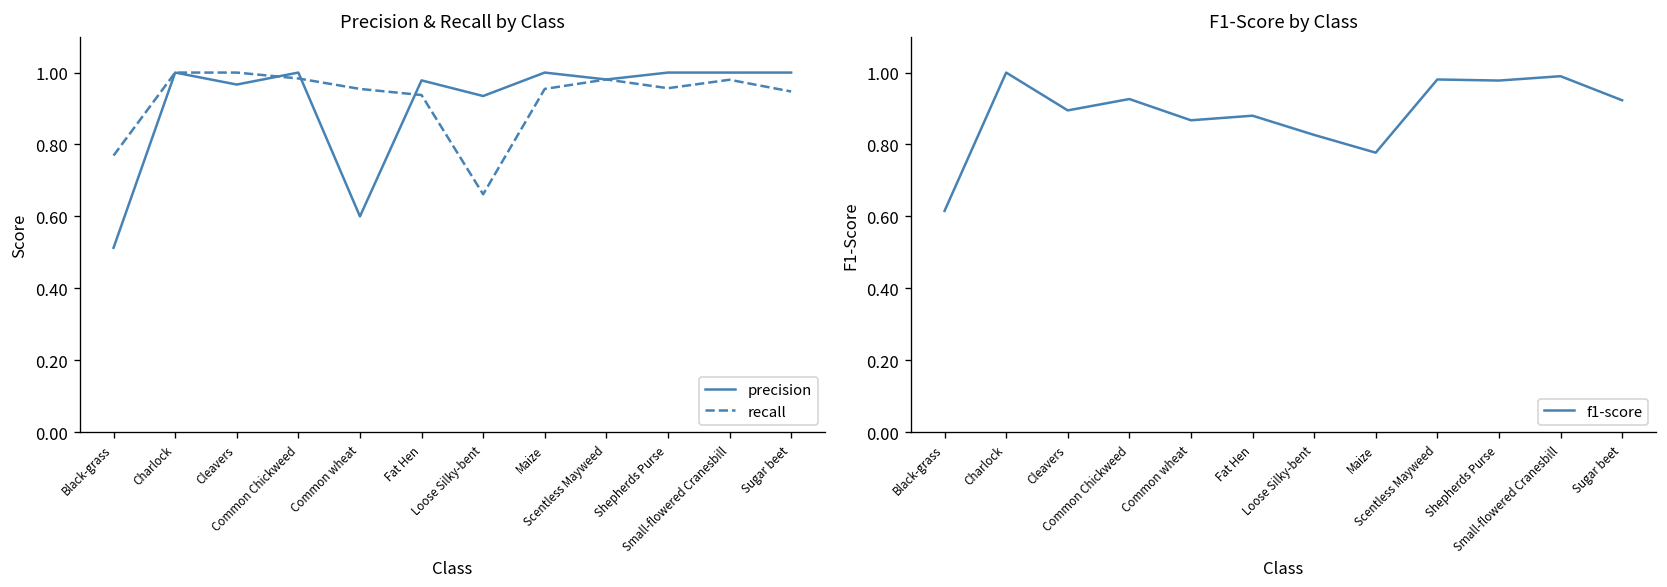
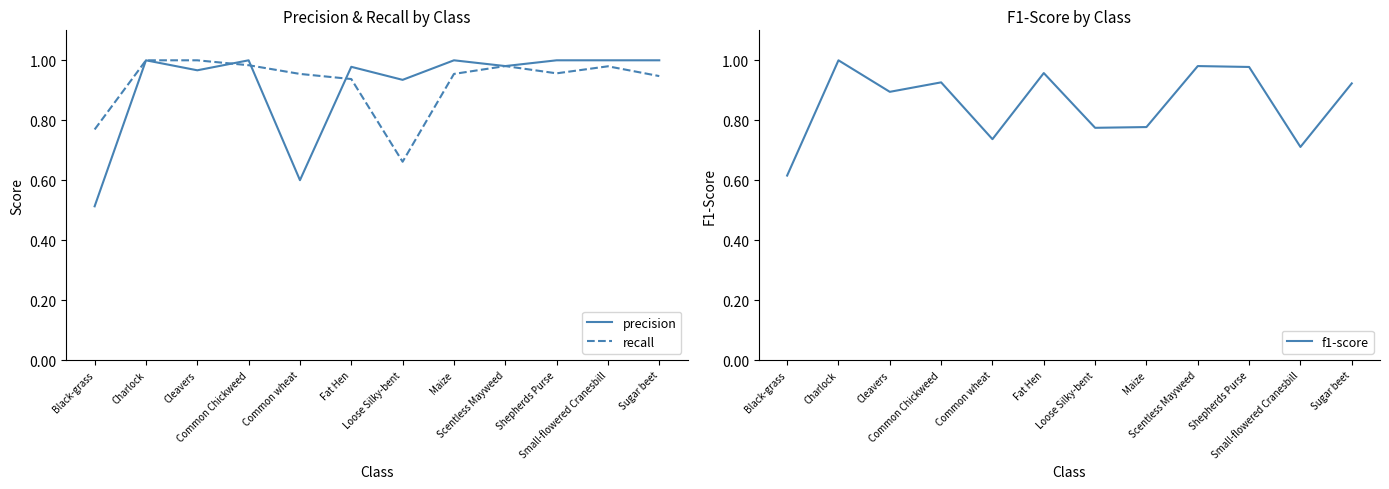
F1-Score by Class, Common wheat: 0.87 -> 0.74
F1-Score by Class, Fat Hen: 0.88 -> 0.96
F1-Score by Class, Loose Silky-bent: 0.83 -> 0.77
F1-Score by Class, Small-flowered Cranesbill: 0.99 -> 0.71
